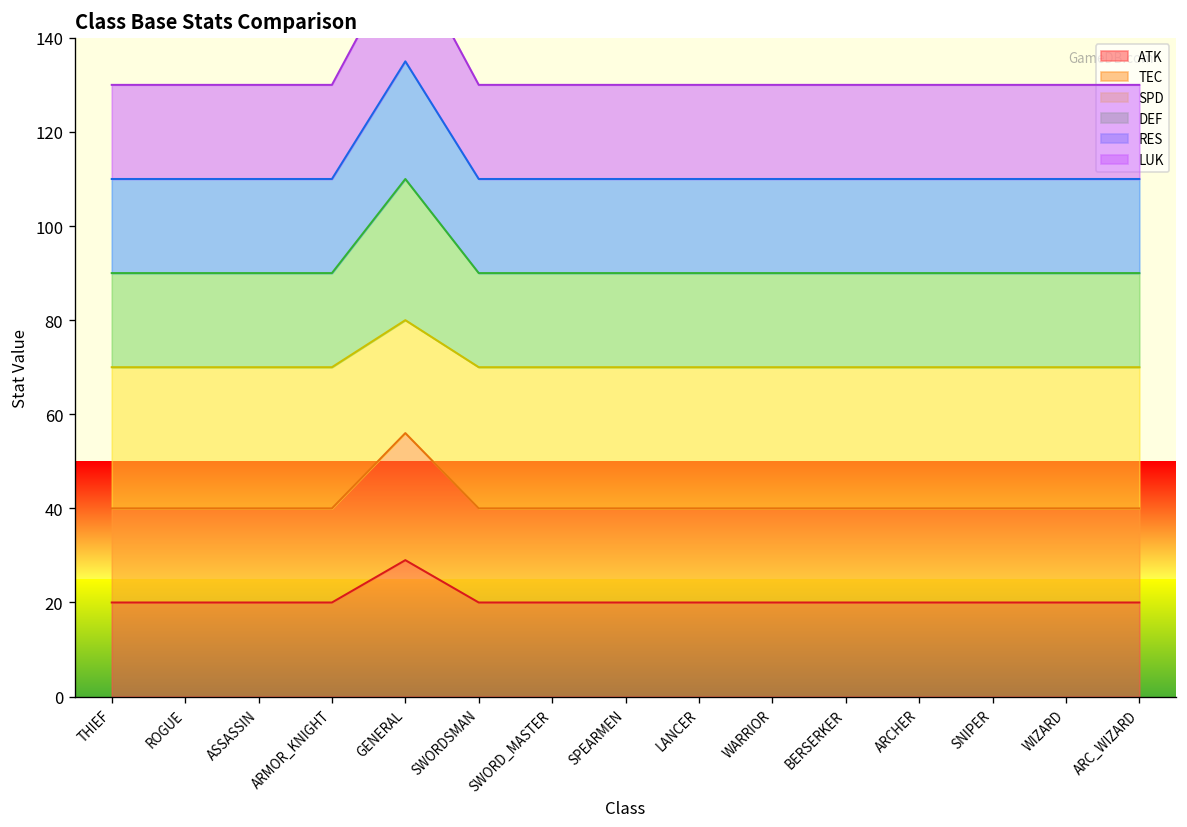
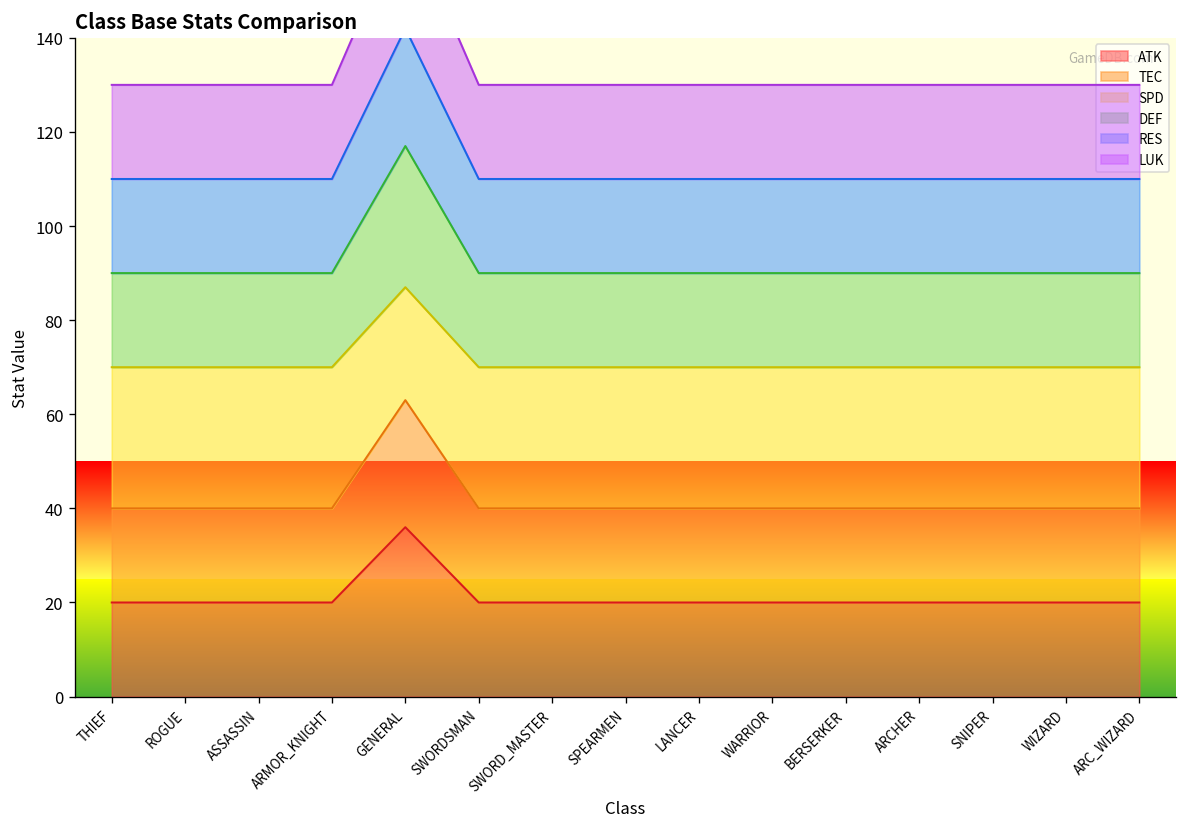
ATK, GENERAL: 29 -> 36
